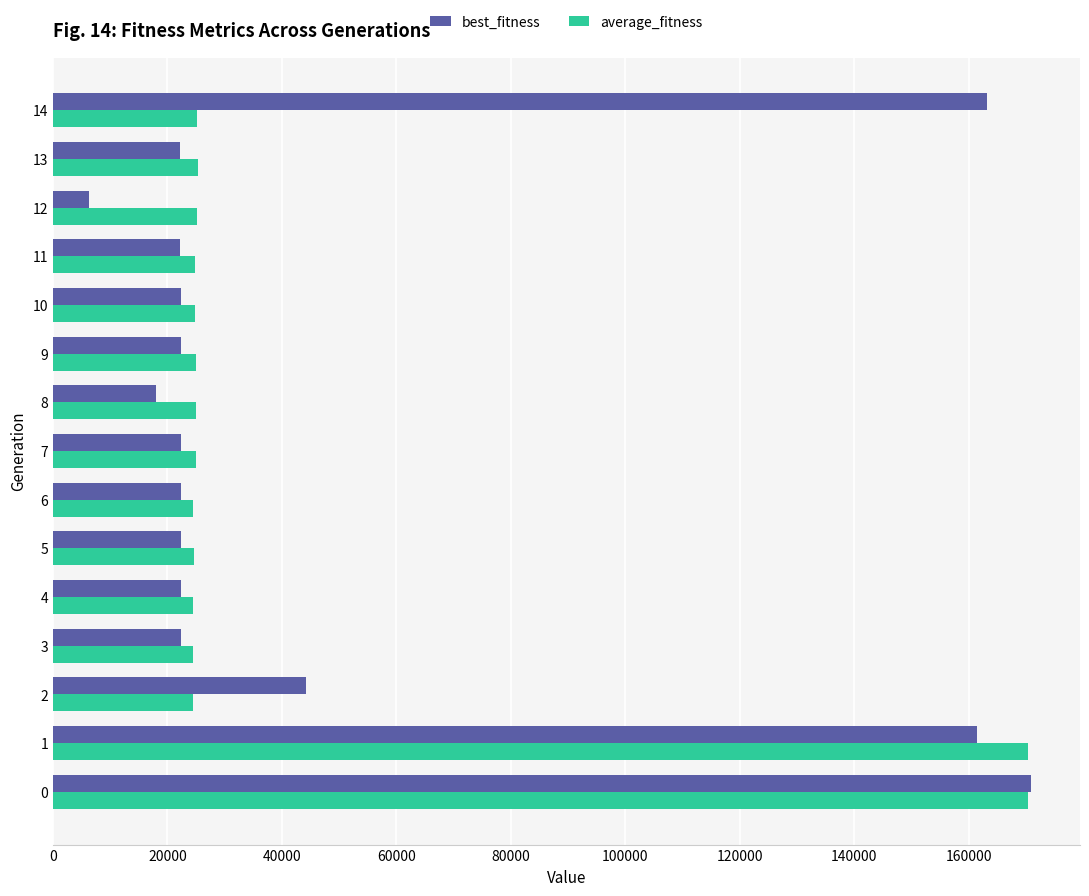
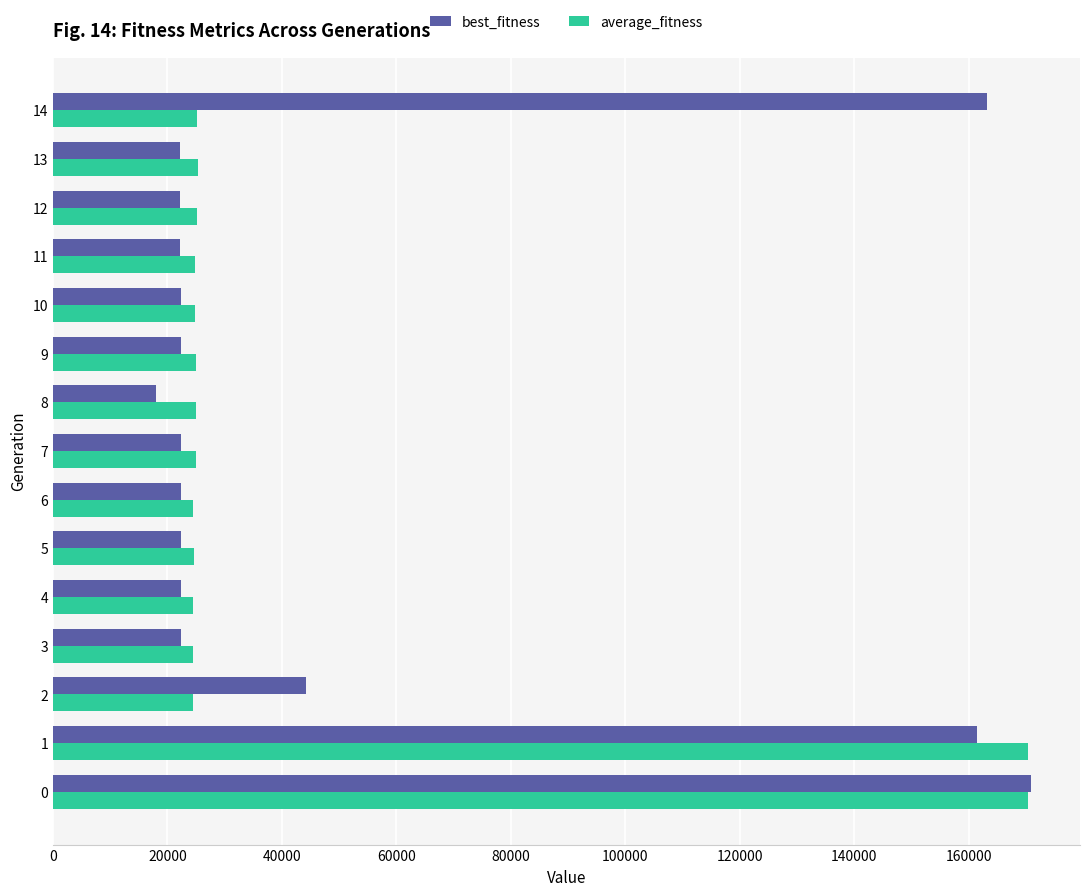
best_fitness, 12: 6000 -> 22000
